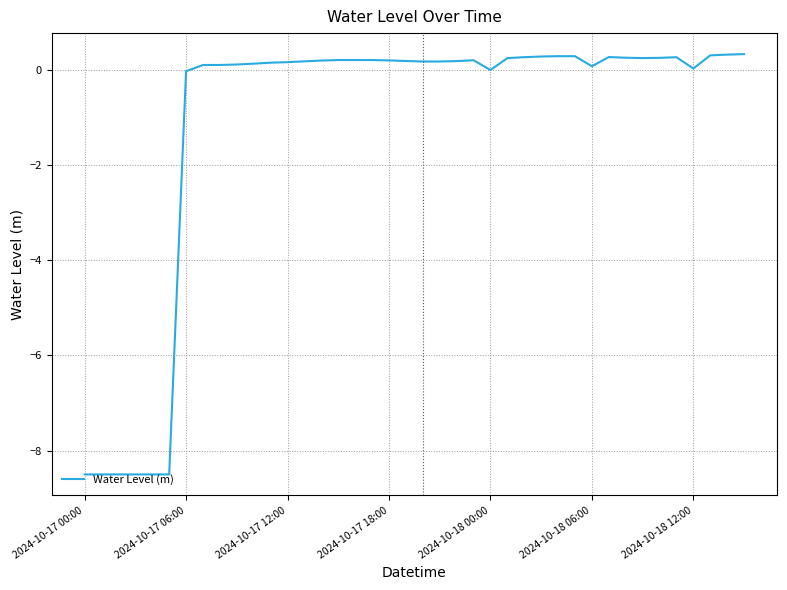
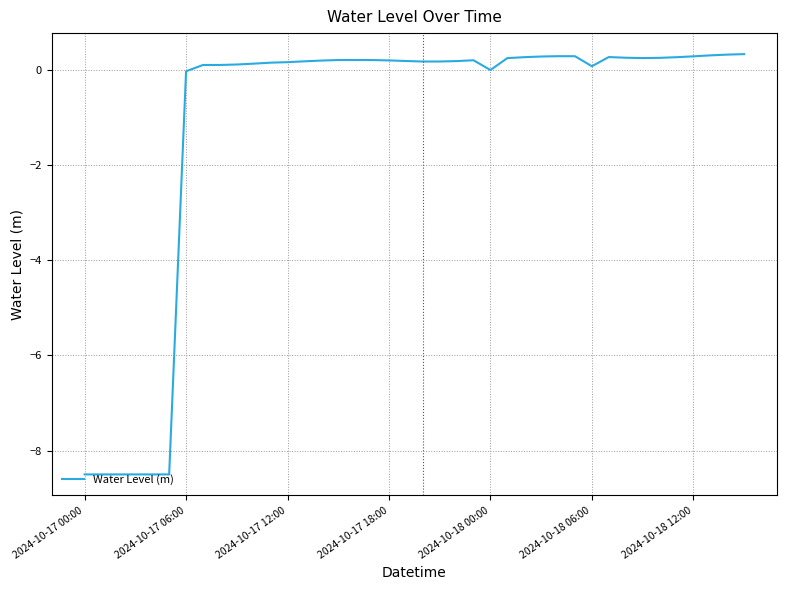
2024-10-18 12:00: 0.0 -> 0.3
